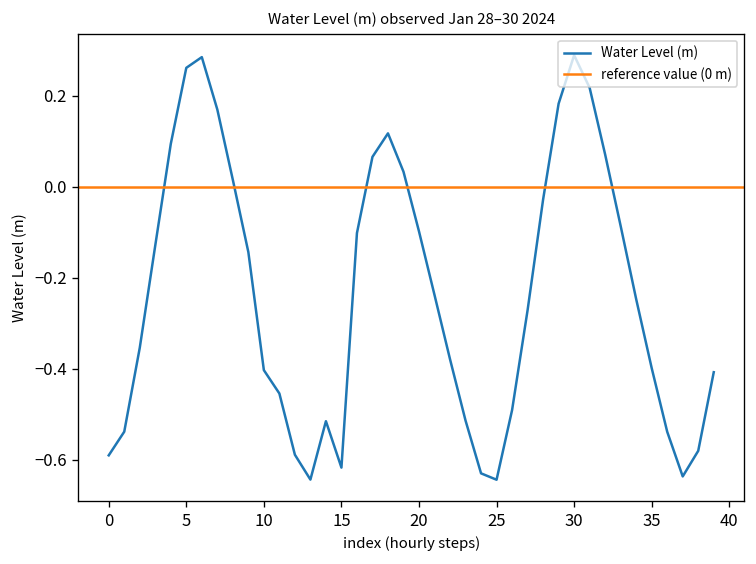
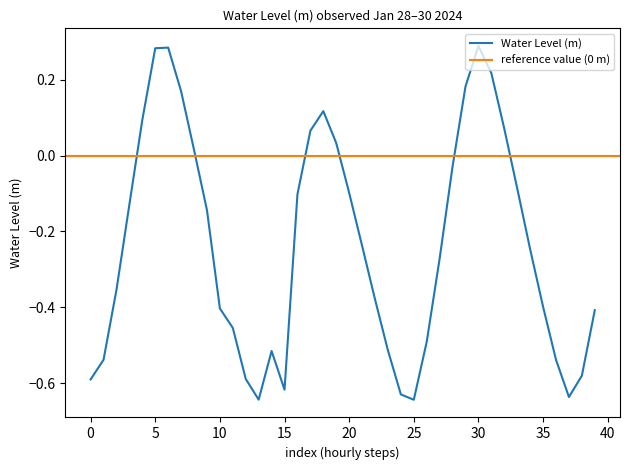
5: 0.26 -> 0.28
